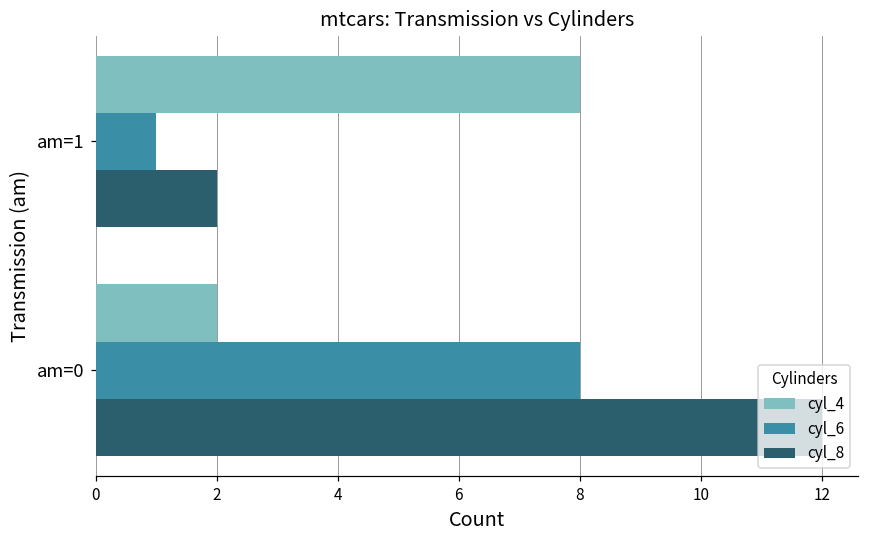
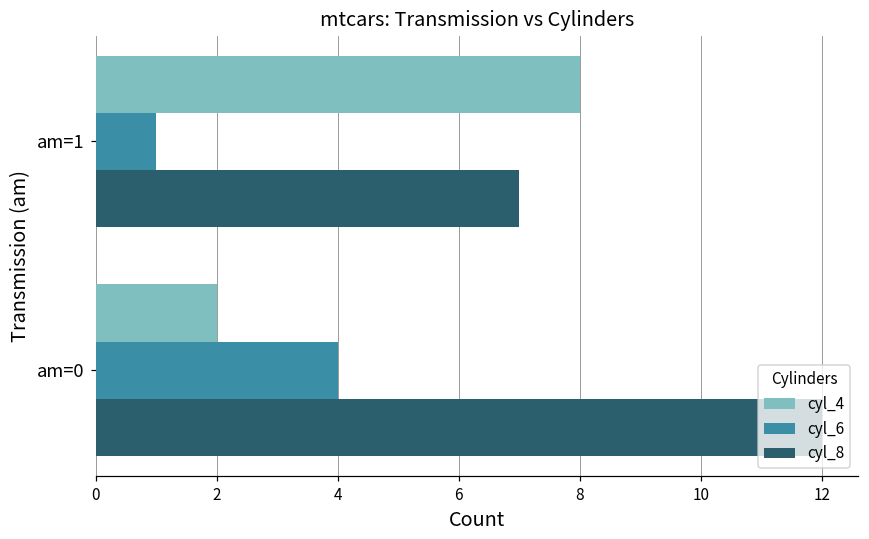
cyl_8, am=1: 2 -> 7
cyl_6, am=0: 8 -> 4
